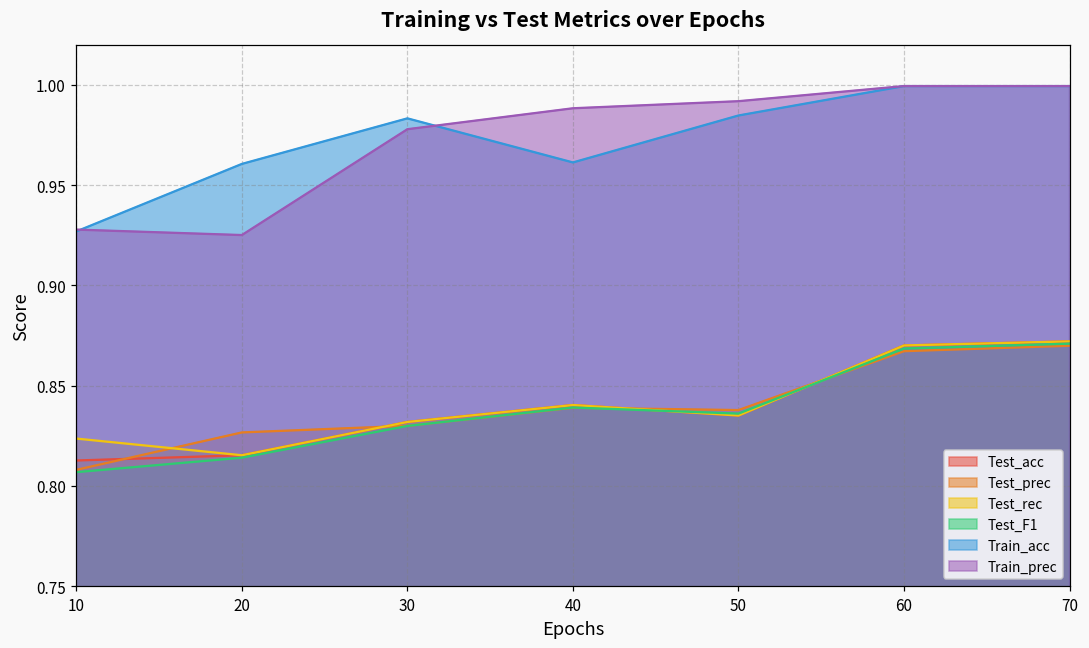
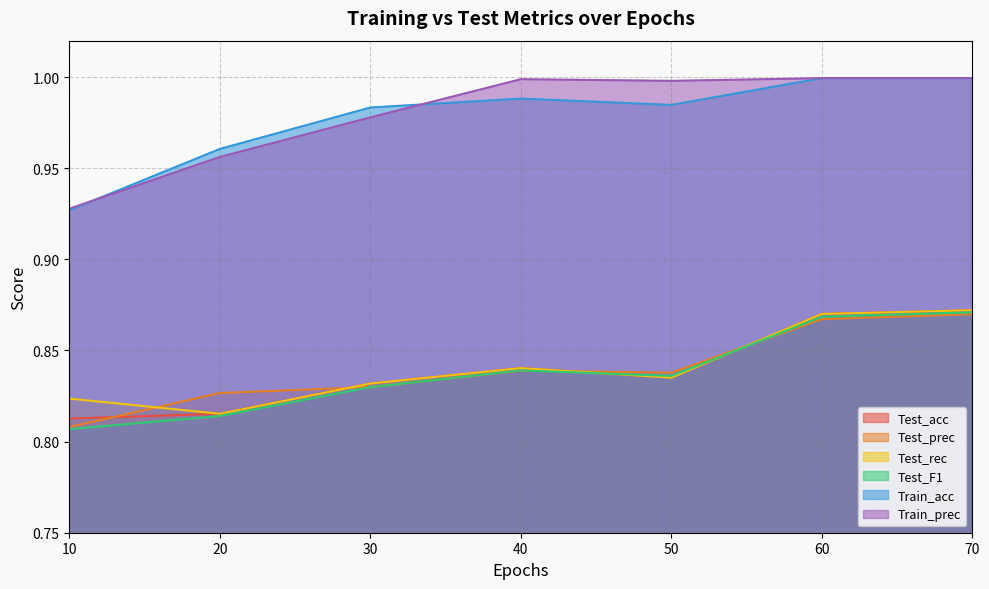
Train_prec, 20: 0.925 -> 0.956
Train_acc, 40: 0.961 -> 0.988
Train_prec, 40: 0.988 -> 0.999
Train_prec, 50: 0.992 -> 0.998
